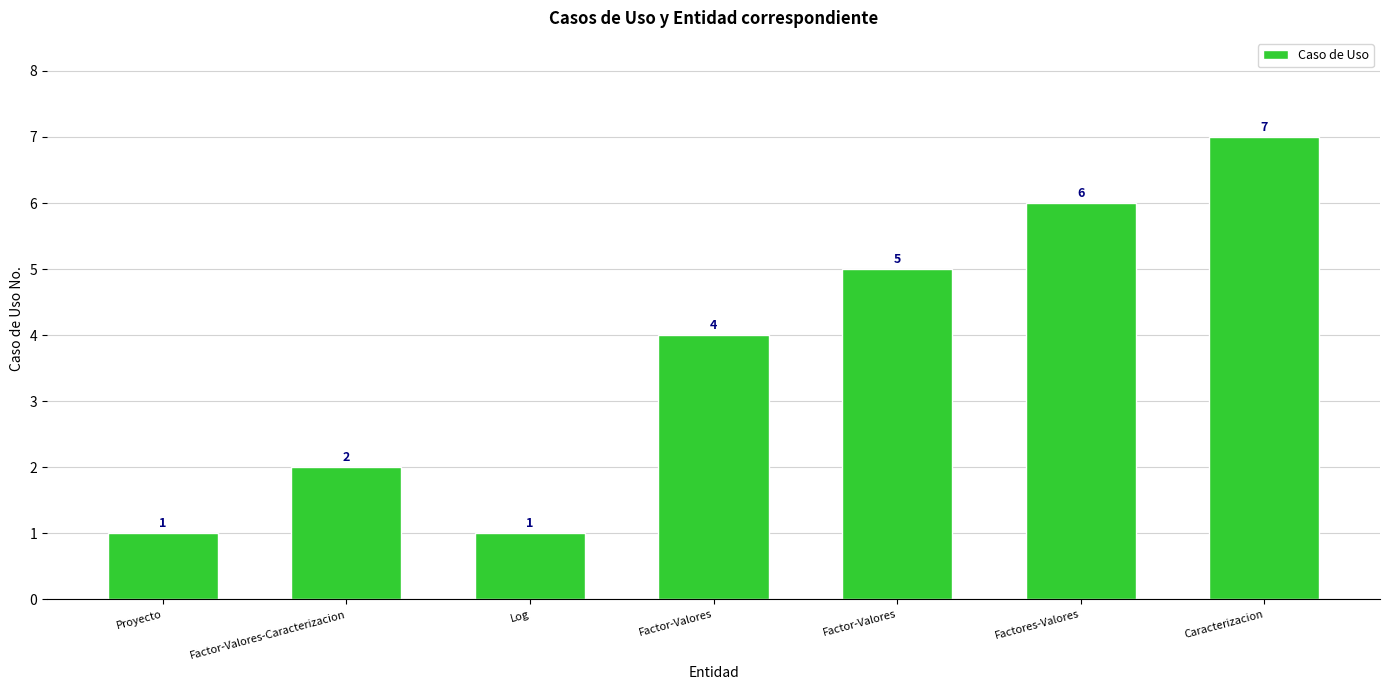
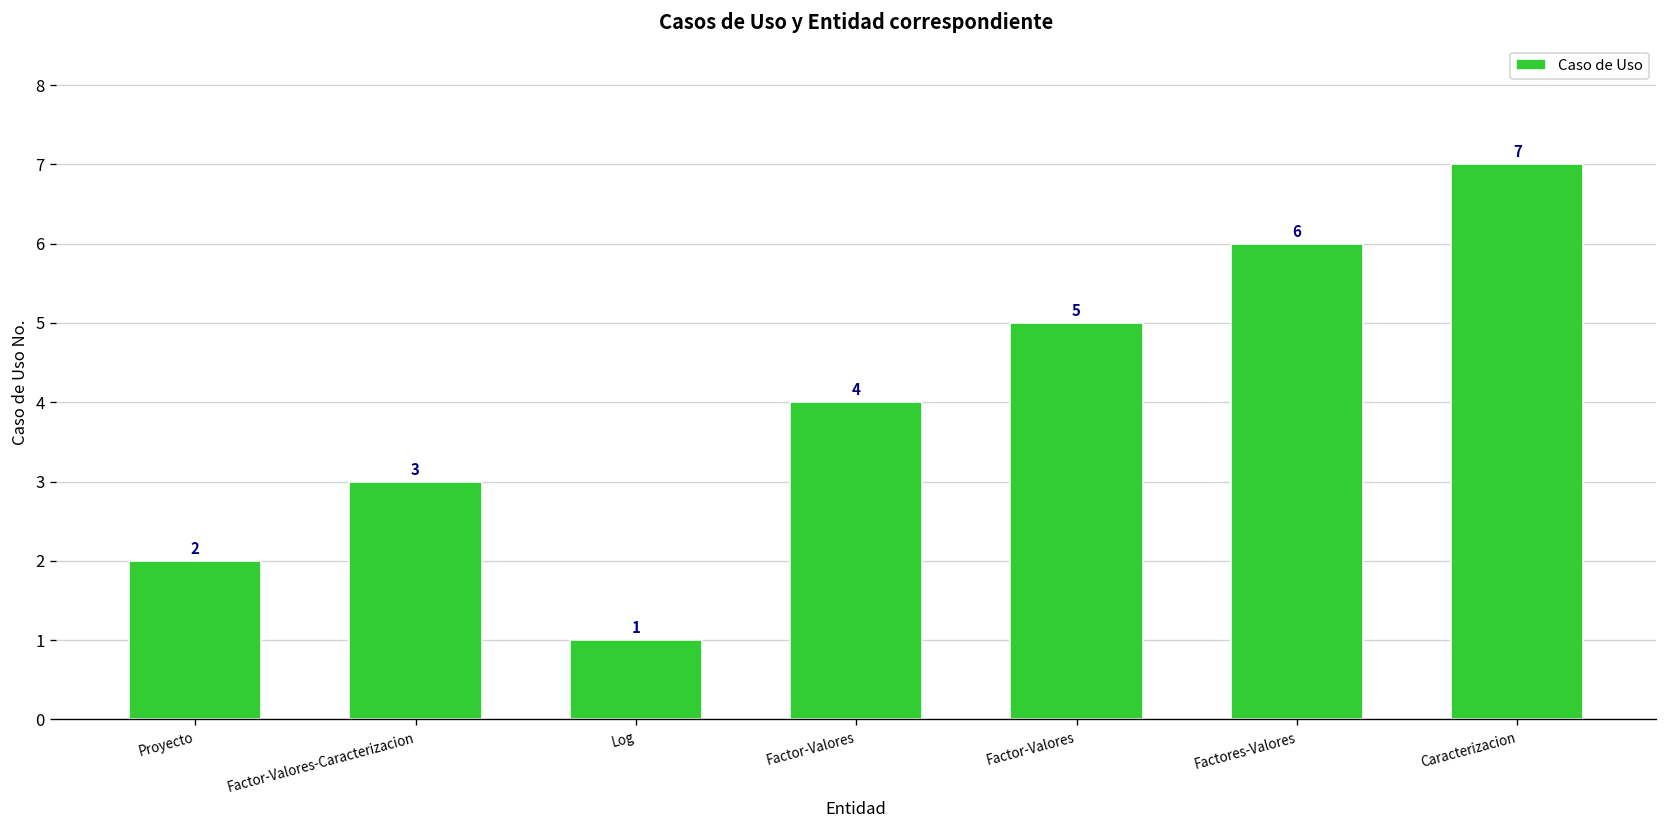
Proyecto: 1 -> 2
Factor-Valores-Caracterizacion: 2 -> 3
